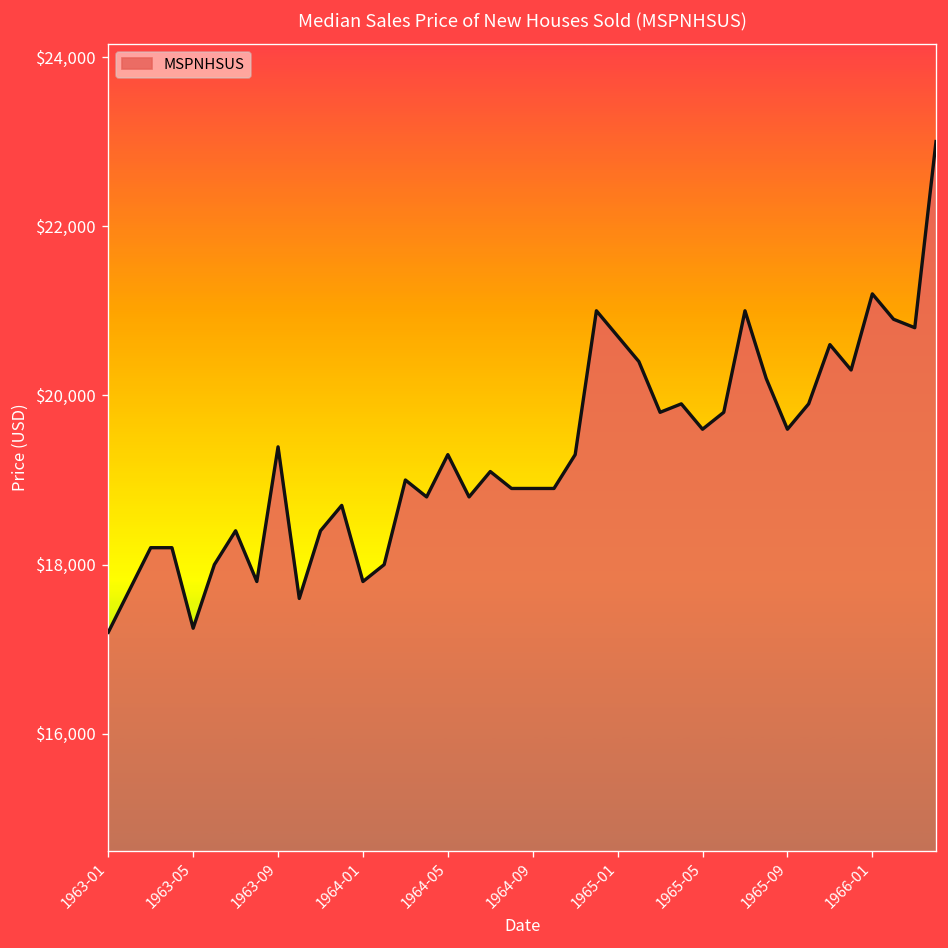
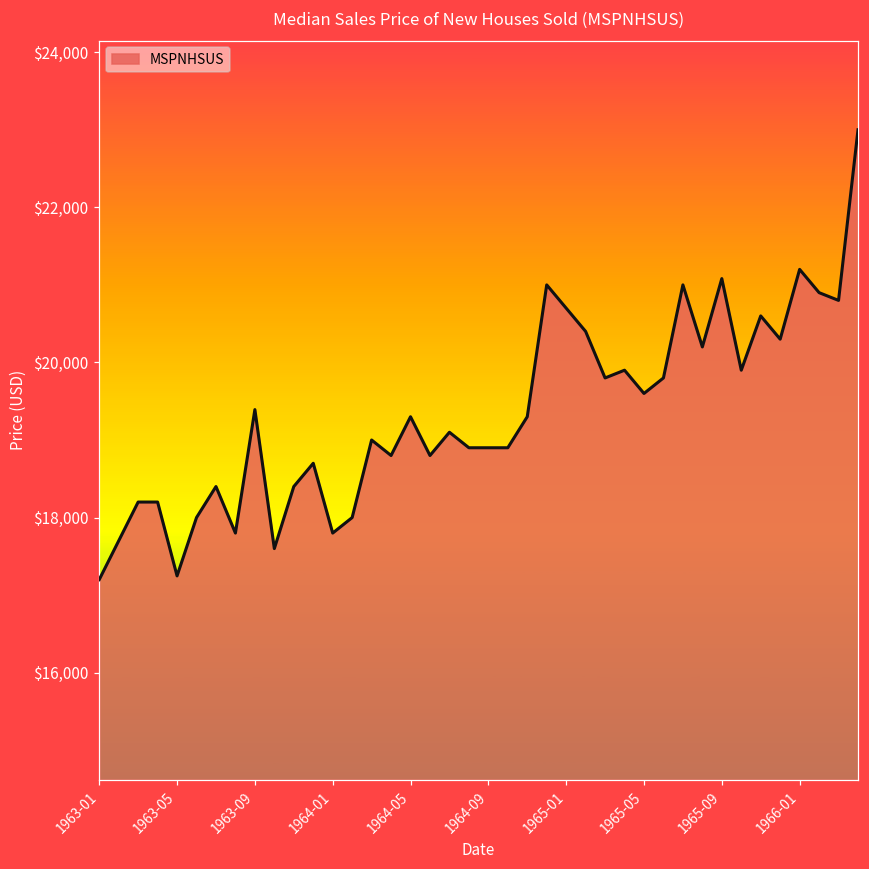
1965-09: $19,600 -> $21,100
